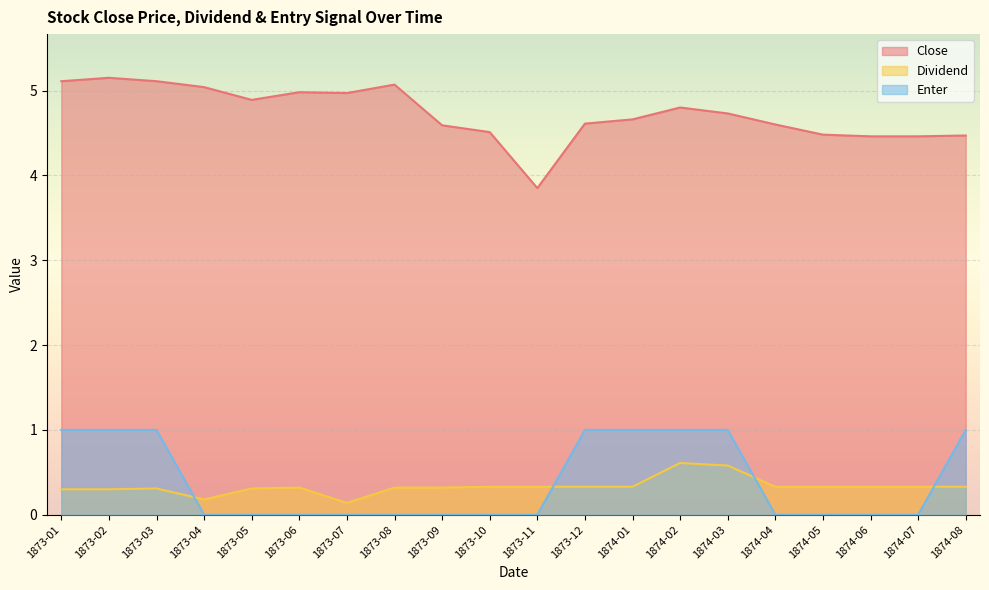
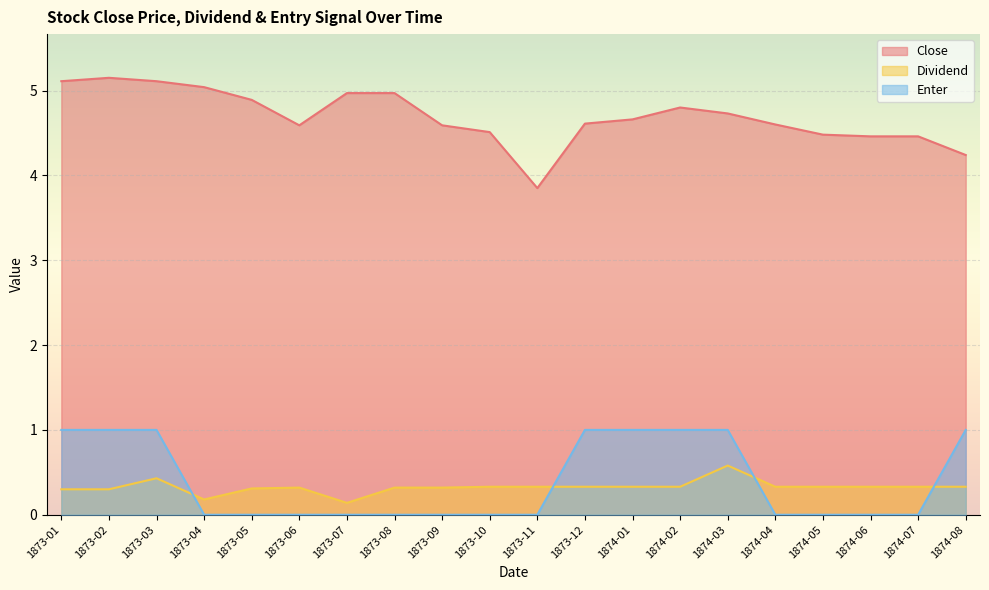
Dividend, 1873-03: 0.3 -> 0.4
Close, 1873-06: 5.0 -> 4.6
Close, 1873-08: 5.1 -> 5.0
Dividend, 1874-02: 0.6 -> 0.3
Close, 1874-08: 4.5 -> 4.2
